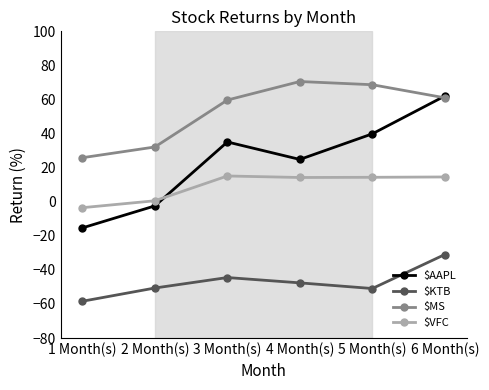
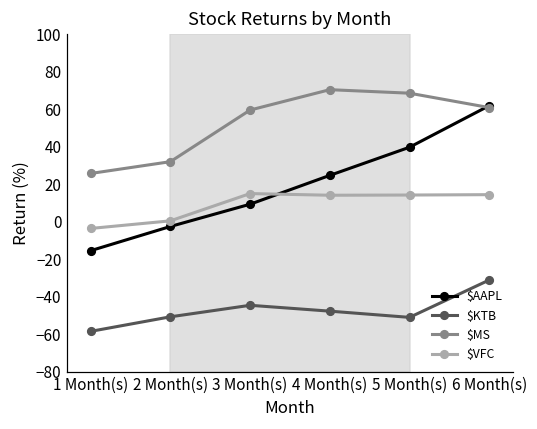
$AAPL, 3 Month(s): 35 -> 9
